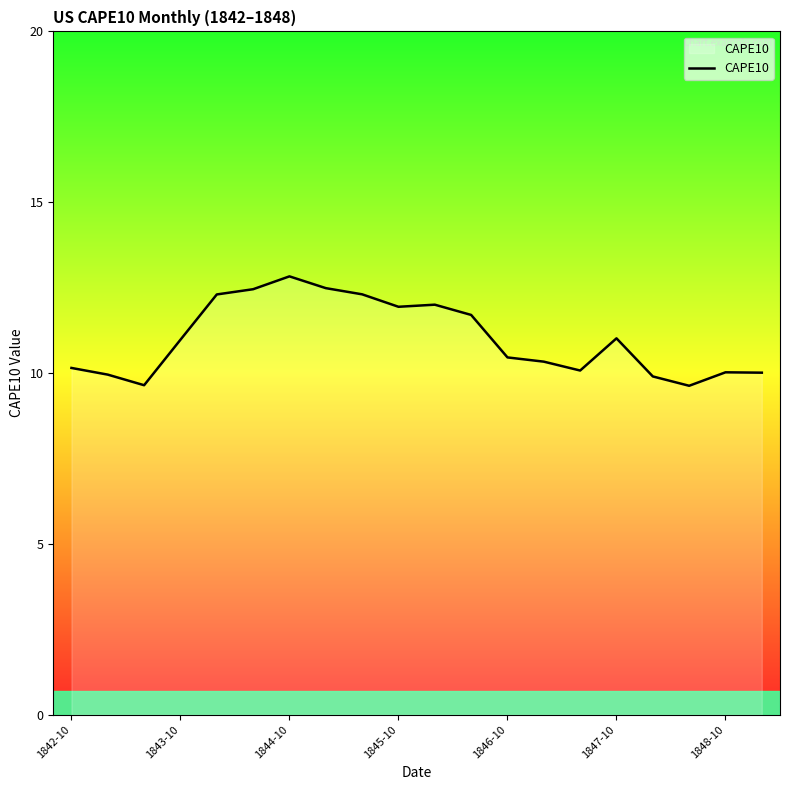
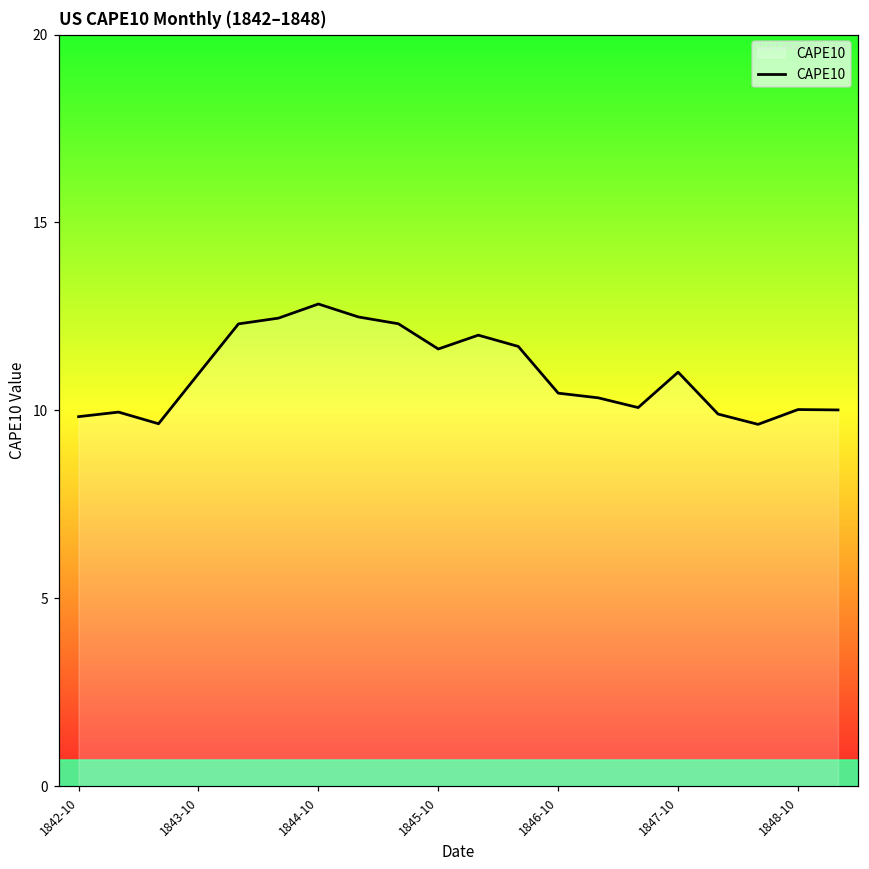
1842-10: 10.2 -> 9.8
1845-10: 11.9 -> 11.6
